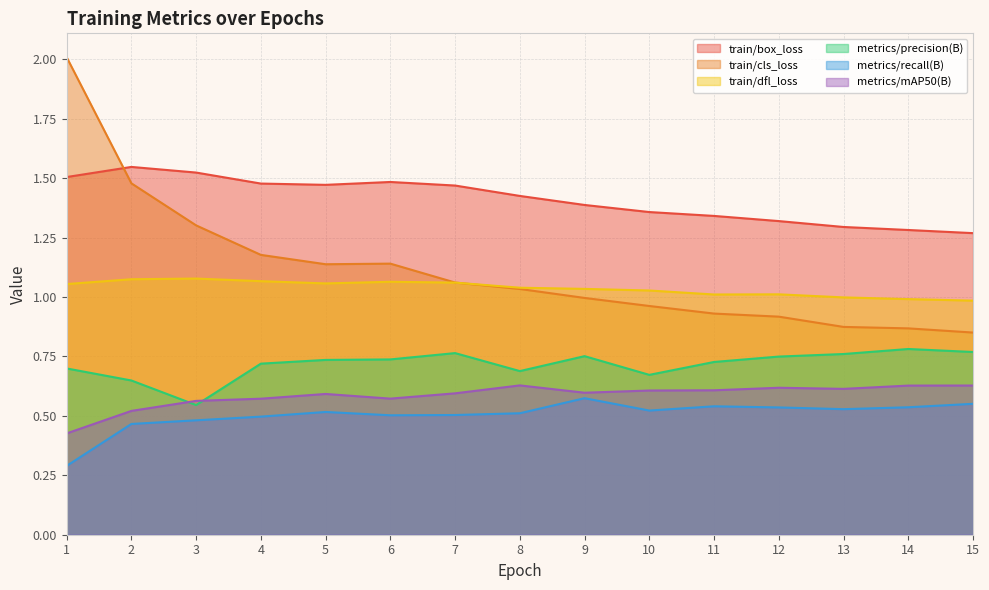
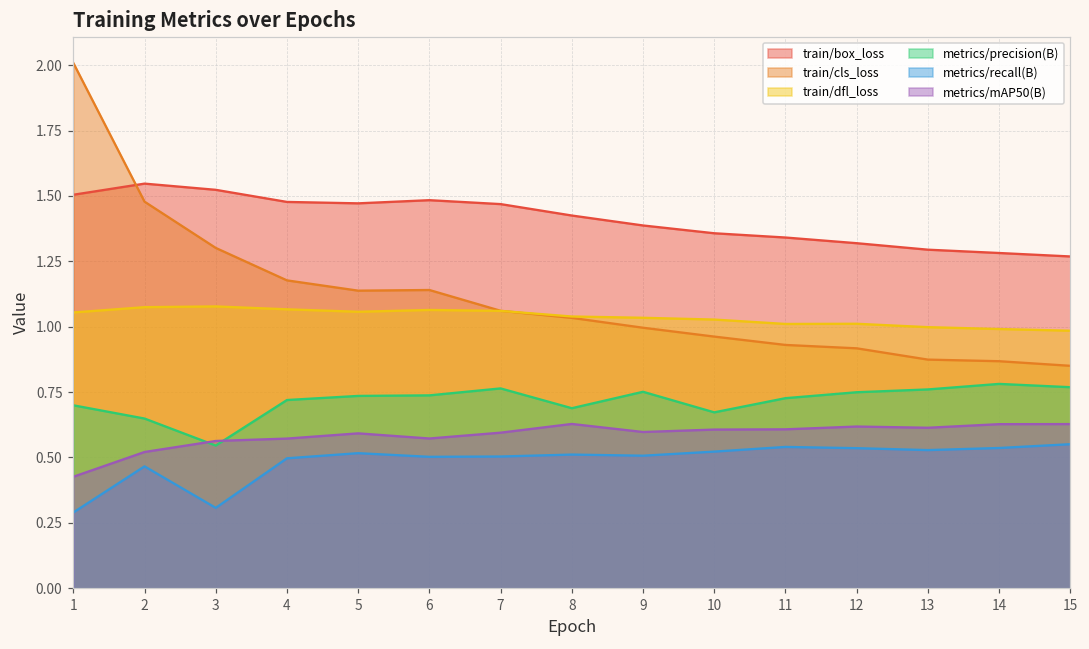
metrics/recall(B), 3: 0.48 -> 0.31
metrics/recall(B), 9: 0.57 -> 0.51
